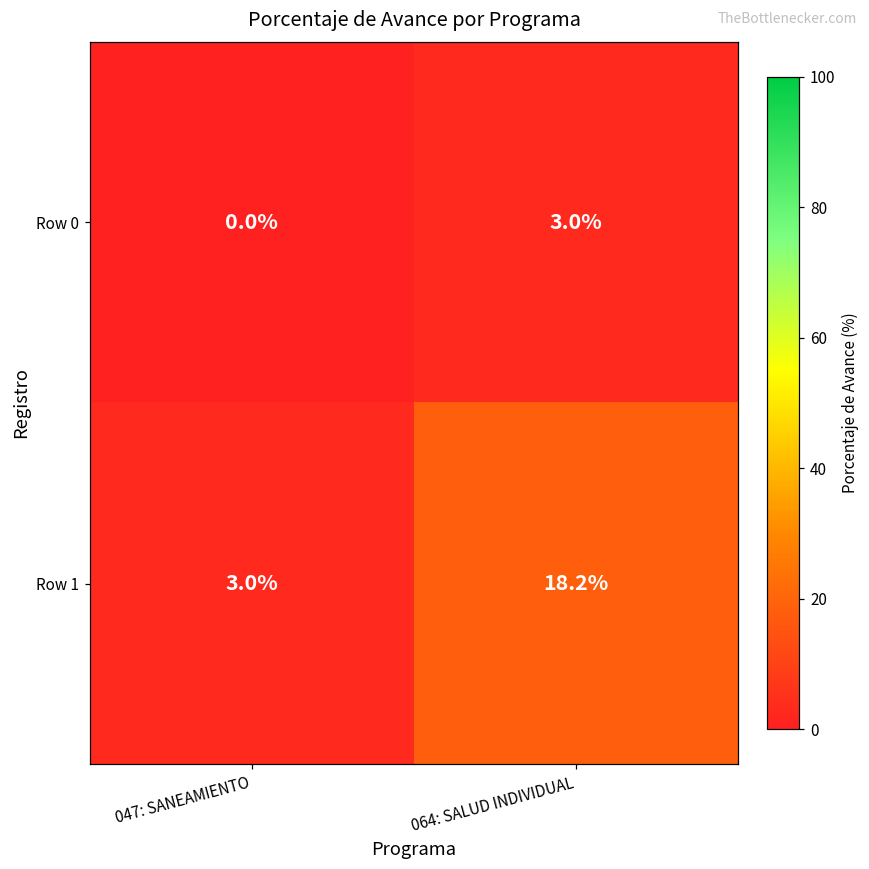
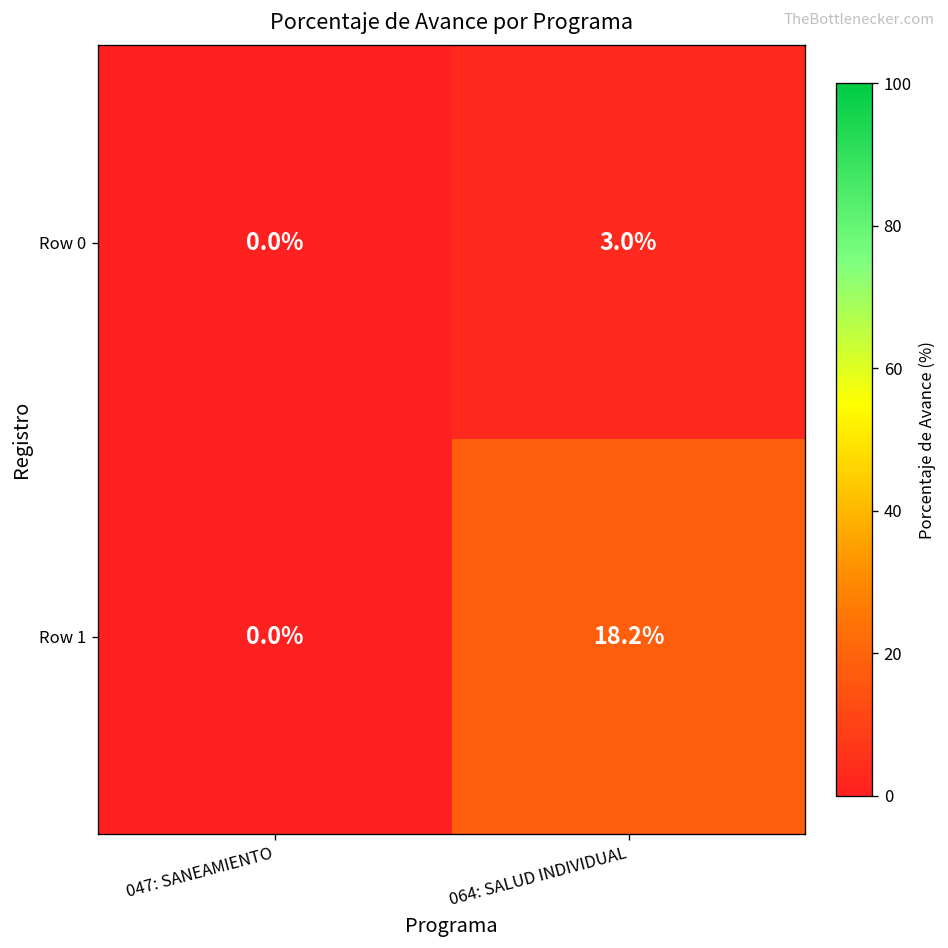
Row 1, 047: SANEAMIENTO: 3.0% -> 0.0%
